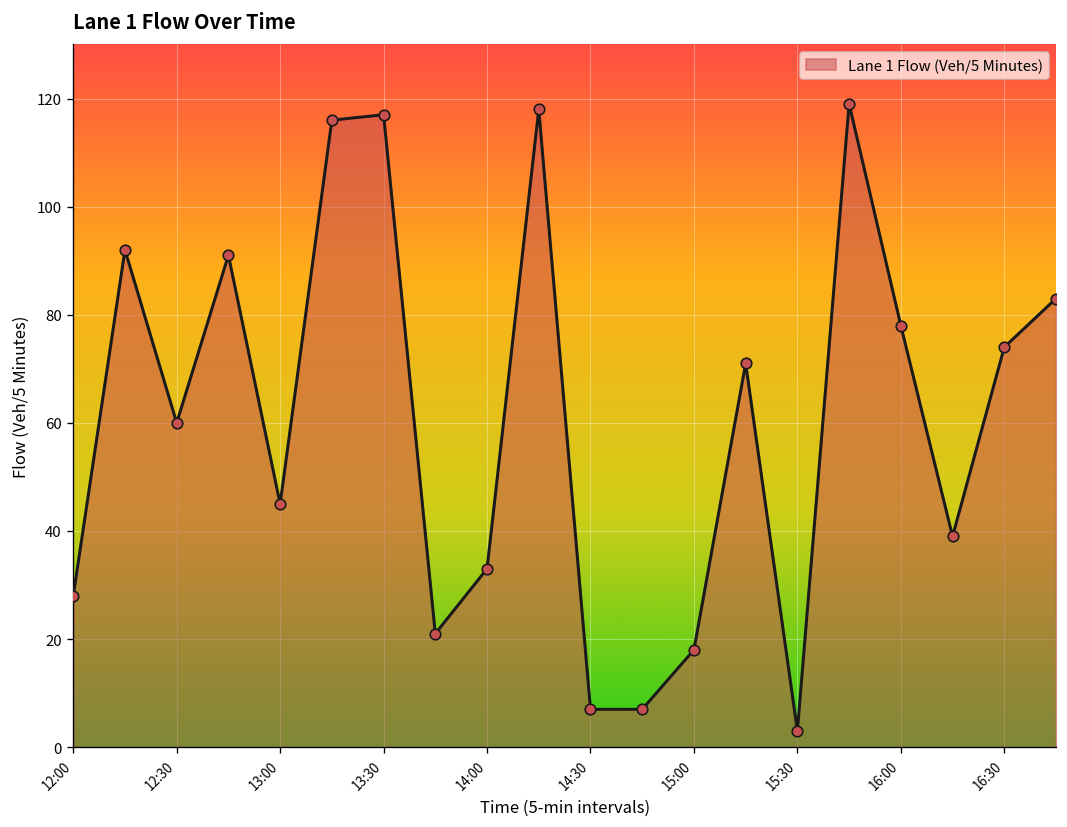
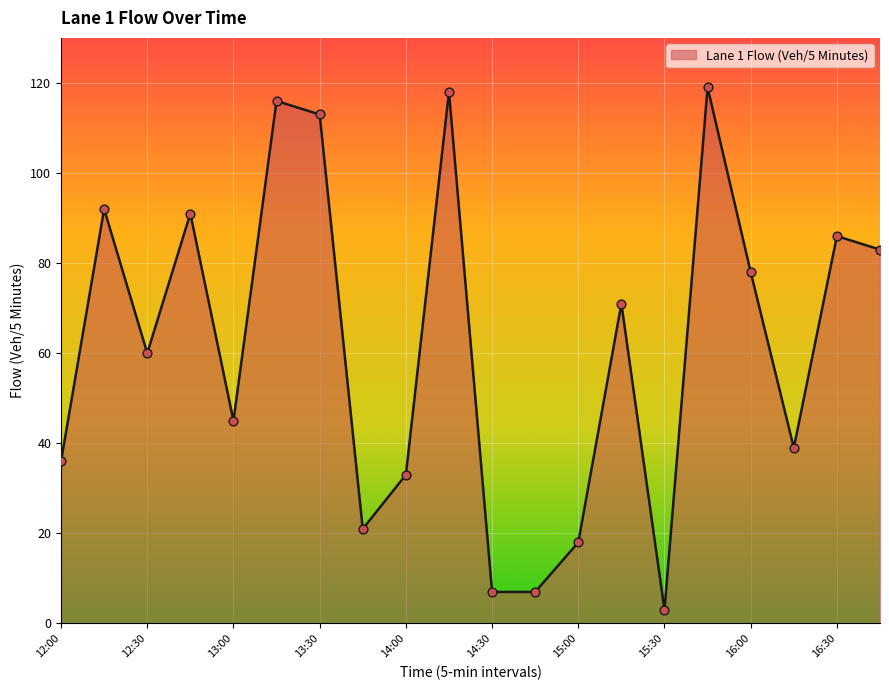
12:00: 28 -> 36
13:30: 117 -> 113
16:30: 74 -> 86
